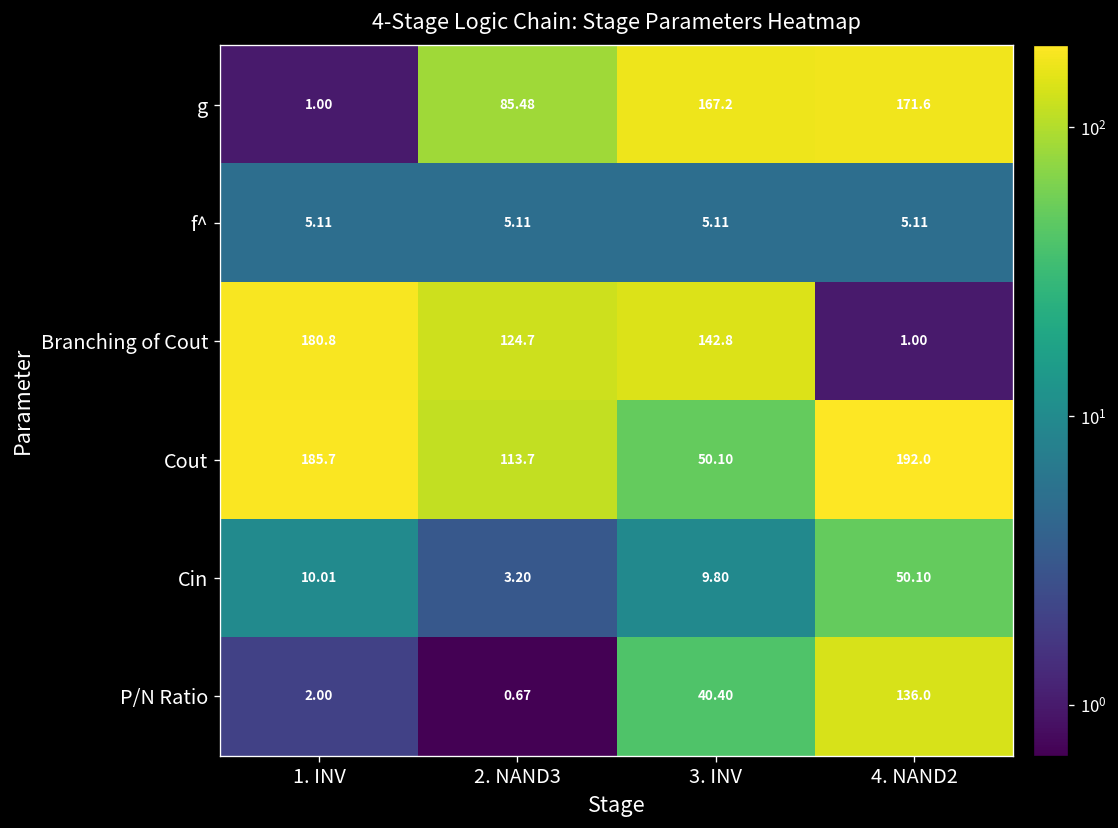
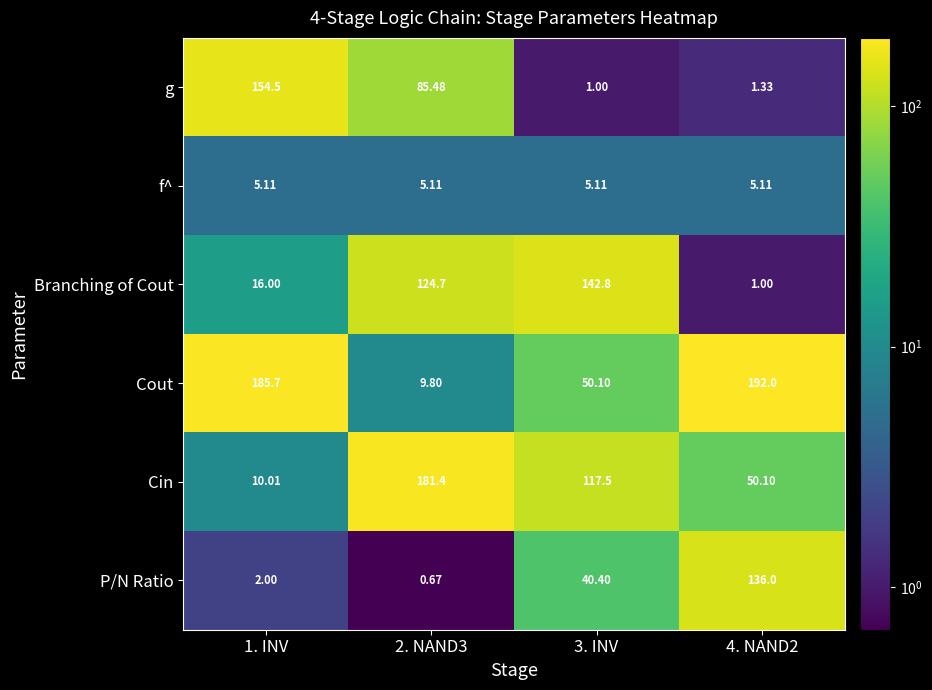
g, 1. INV: 1.00 -> 154.5
g, 3. INV: 167.2 -> 1.00
g, 4. NAND2: 171.6 -> 1.33
Branching of Cout, 1. INV: 180.8 -> 16.00
Cout, 2. NAND3: 113.7 -> 9.80
Cin, 2. NAND3: 3.20 -> 181.4
Cin, 3. INV: 9.80 -> 117.5
